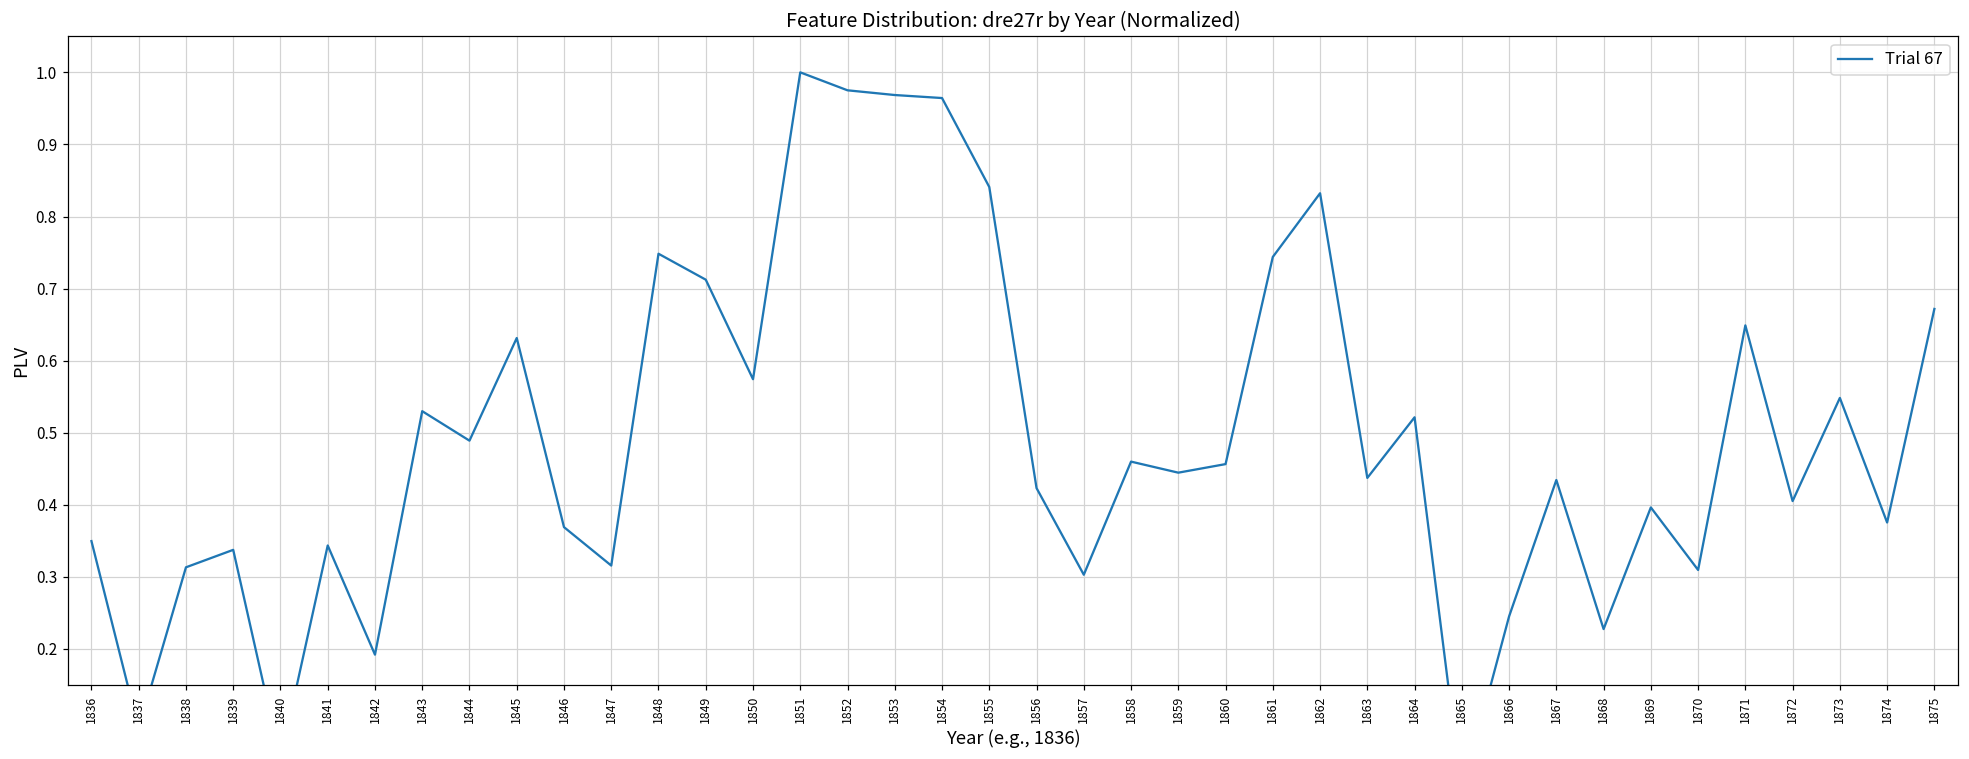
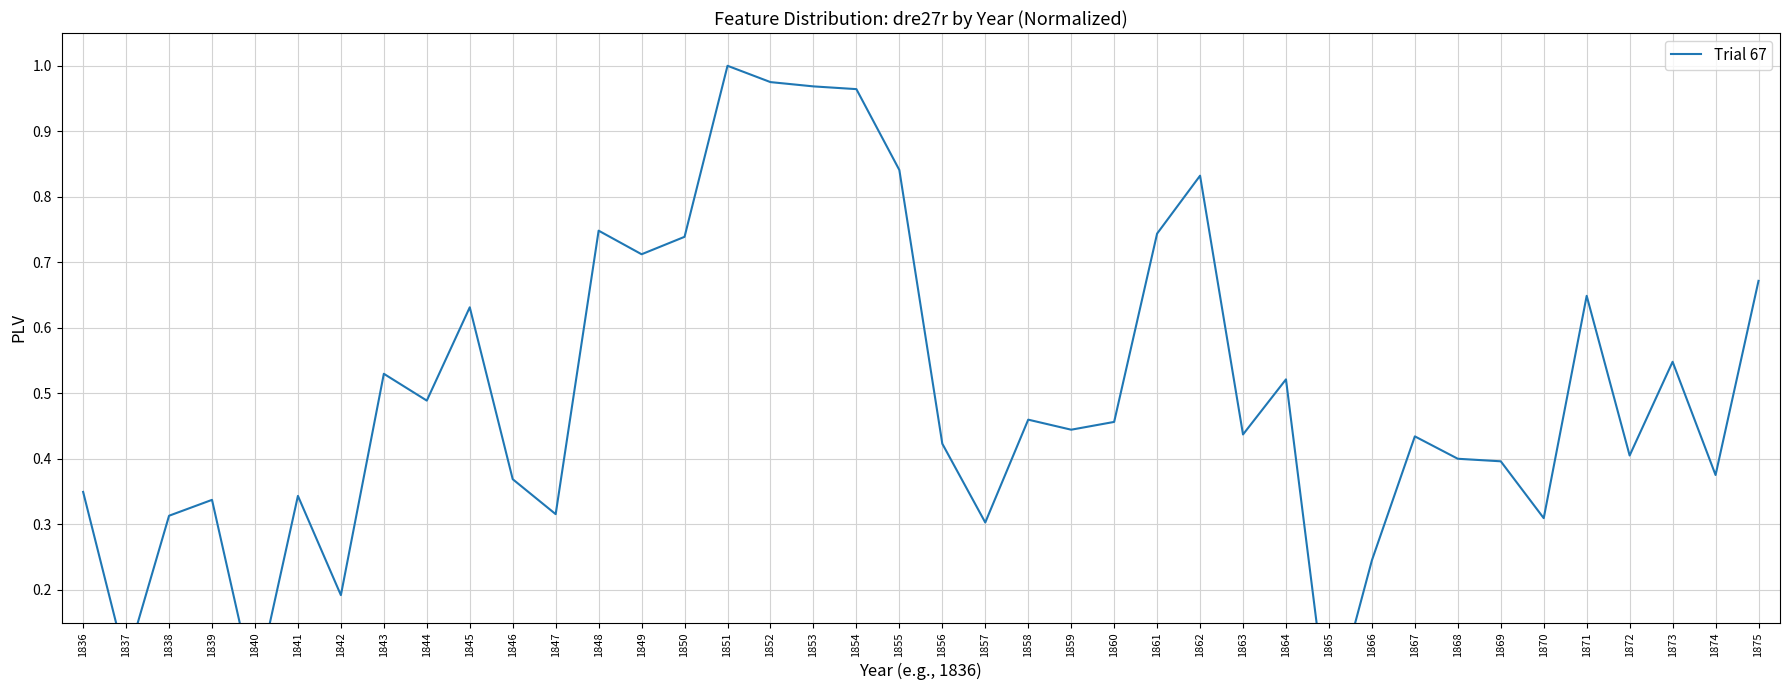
1850: 0.57 -> 0.74
1868: 0.23 -> 0.40
